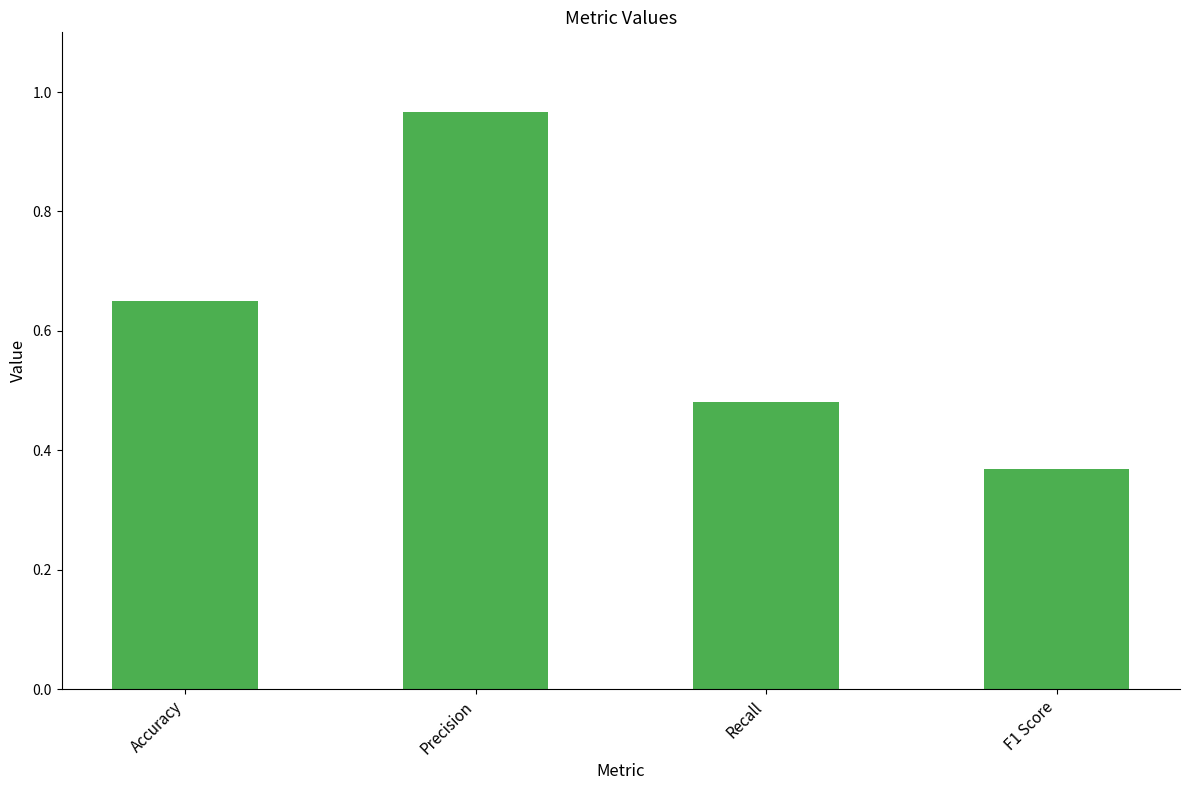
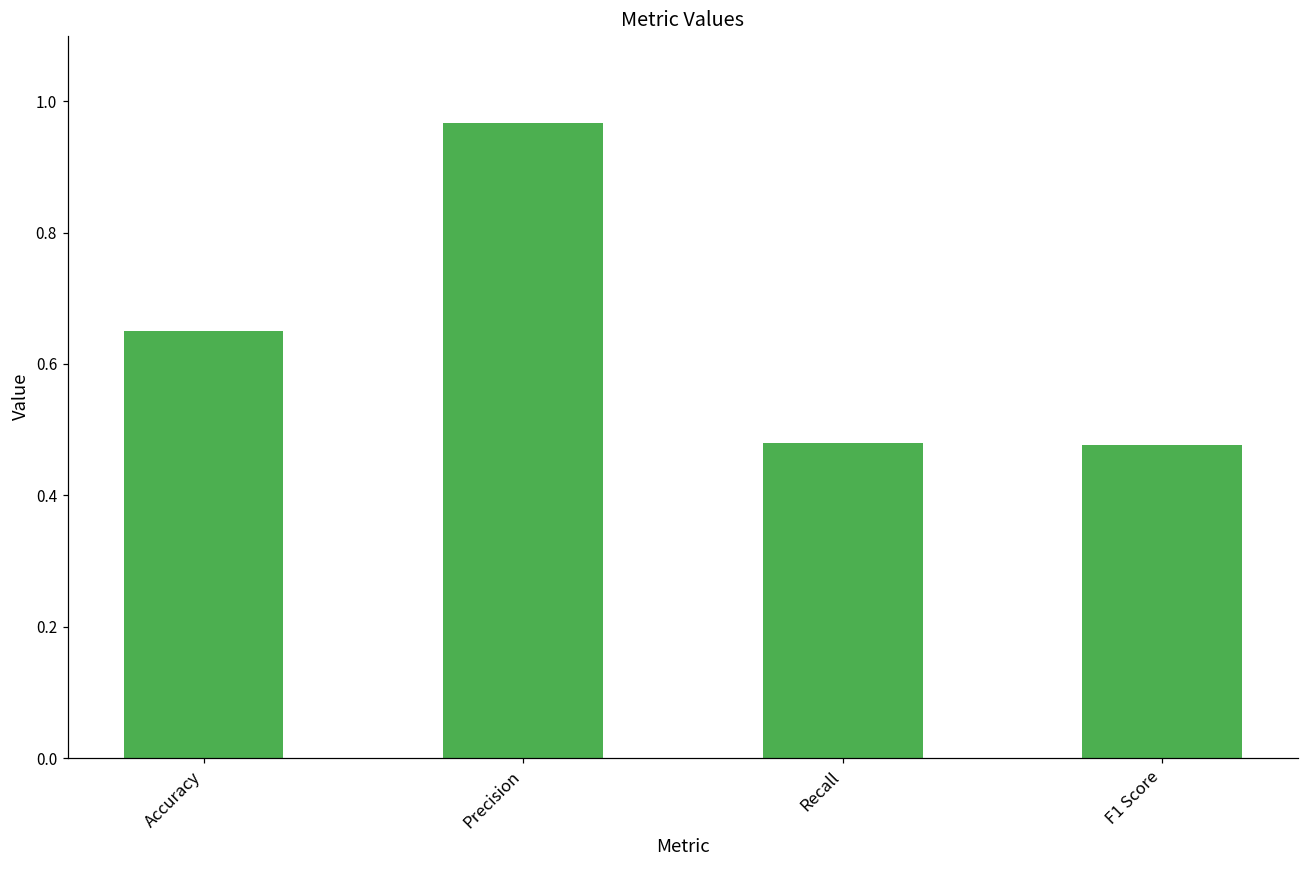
F1 Score: 0.37 -> 0.48
